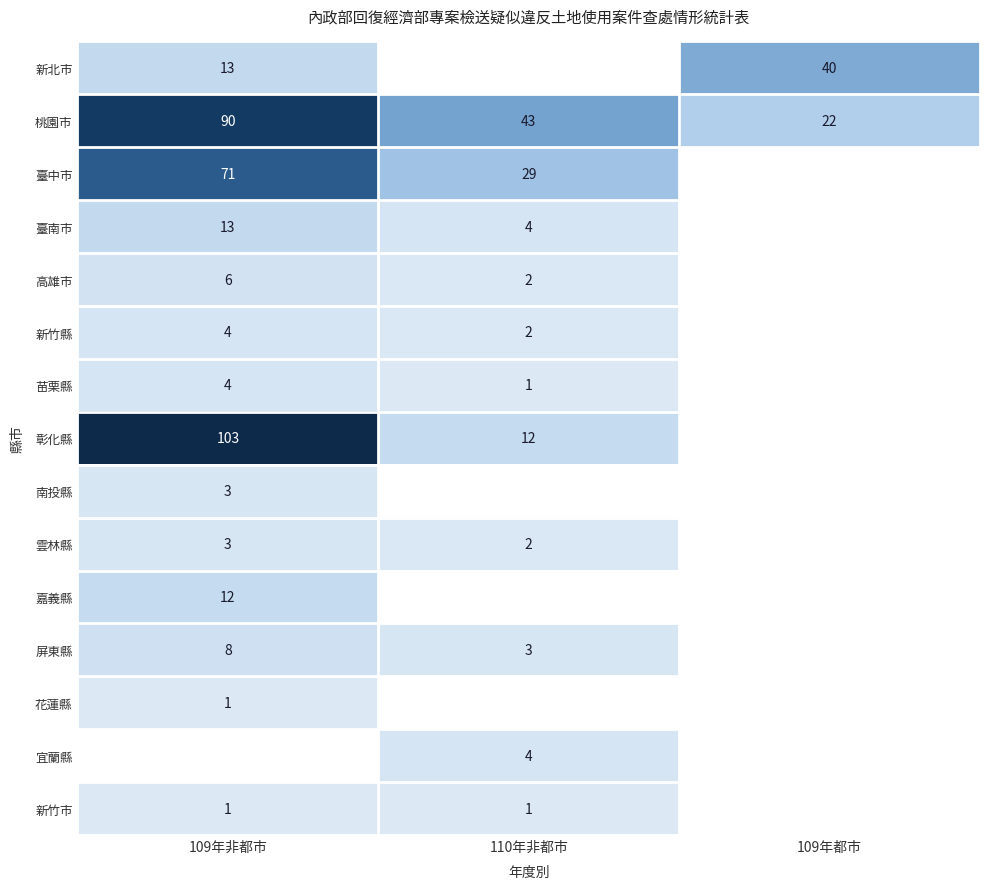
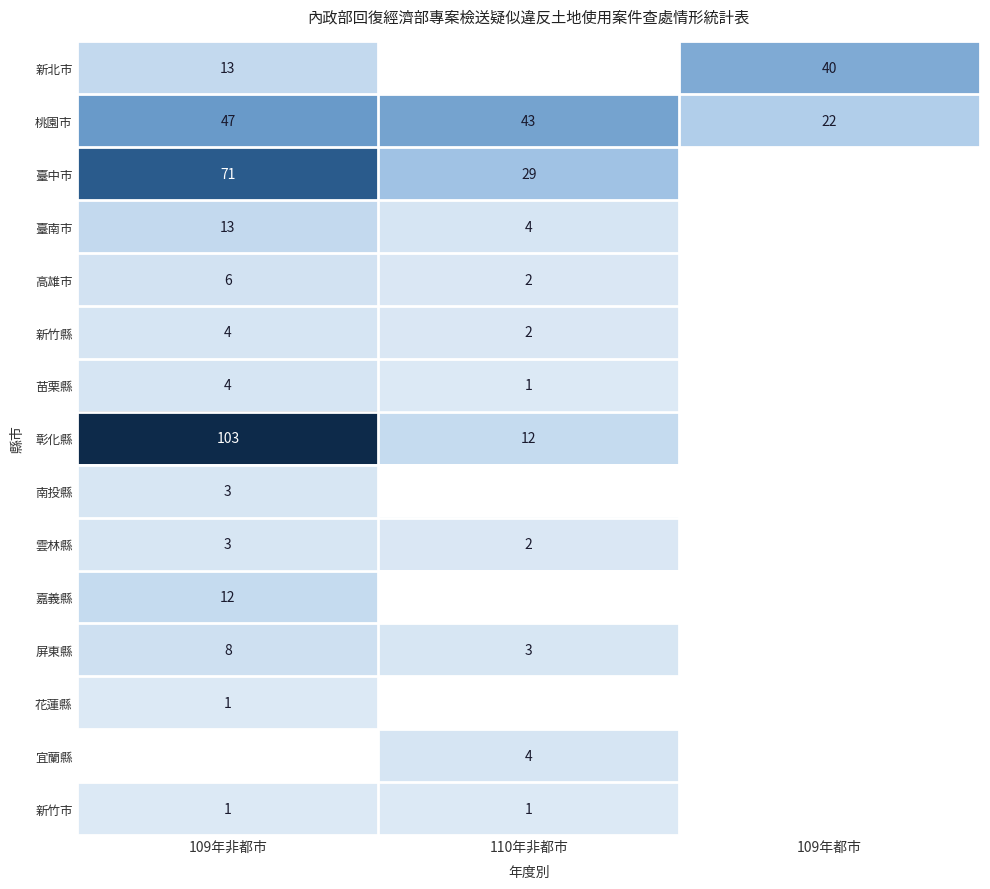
桃園市, 109年非都市: 90 -> 47
